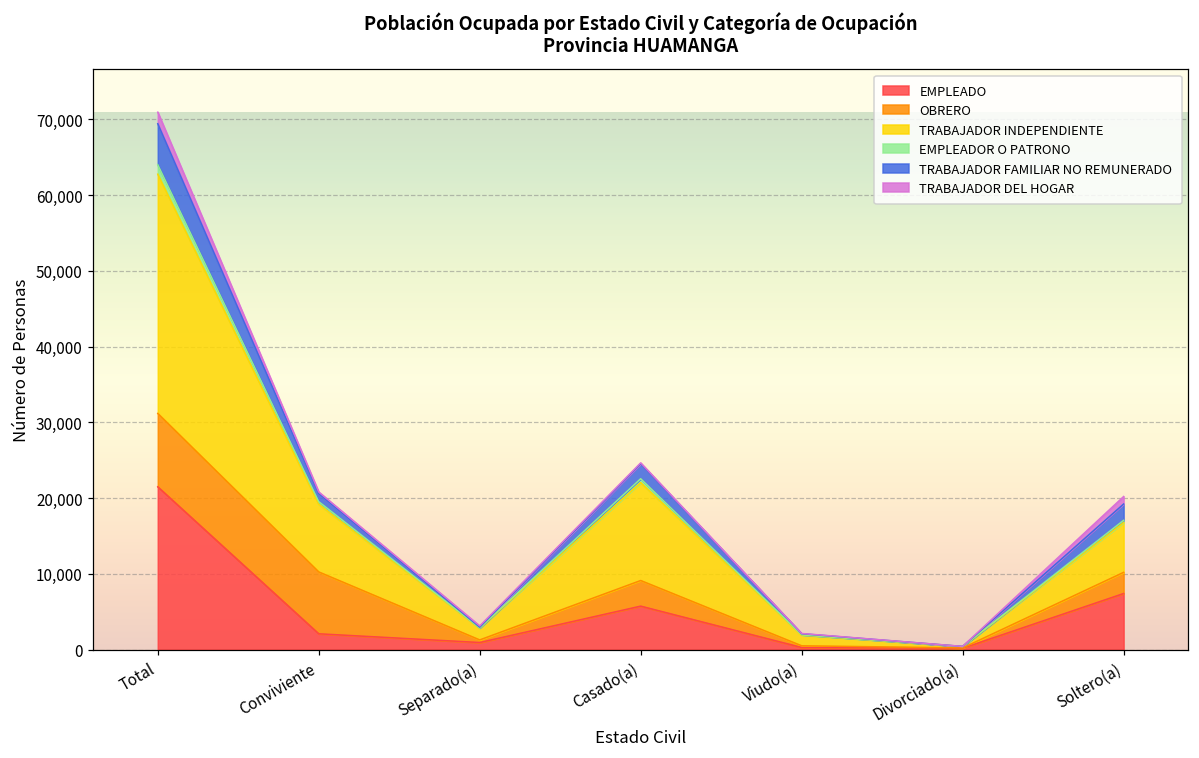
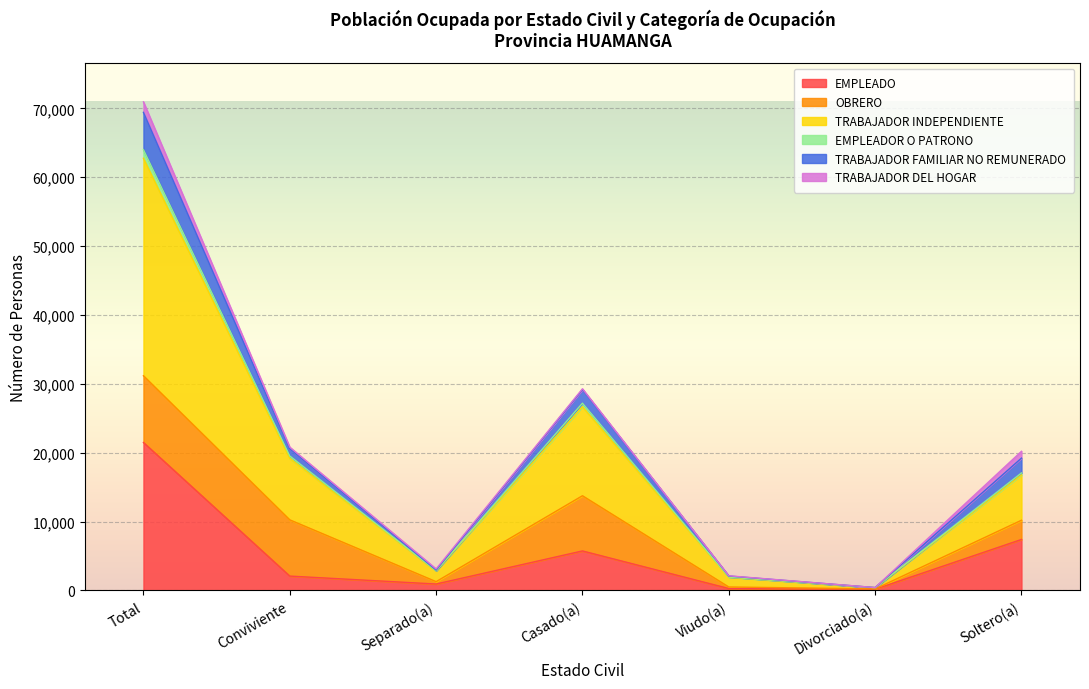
OBRERO, Casado(a): 3,000 -> 8,000
